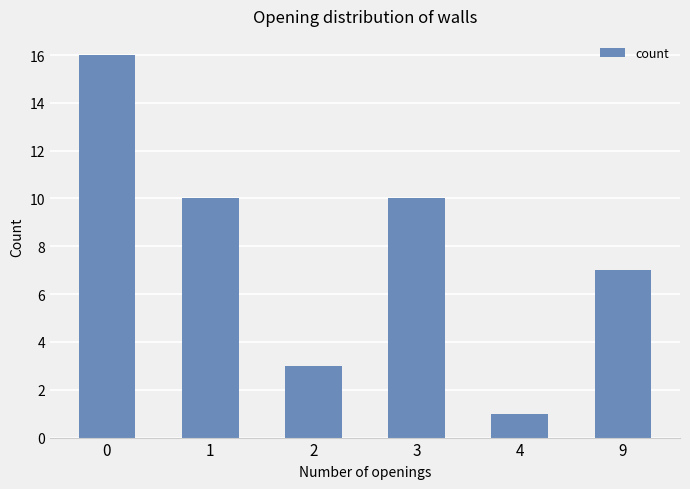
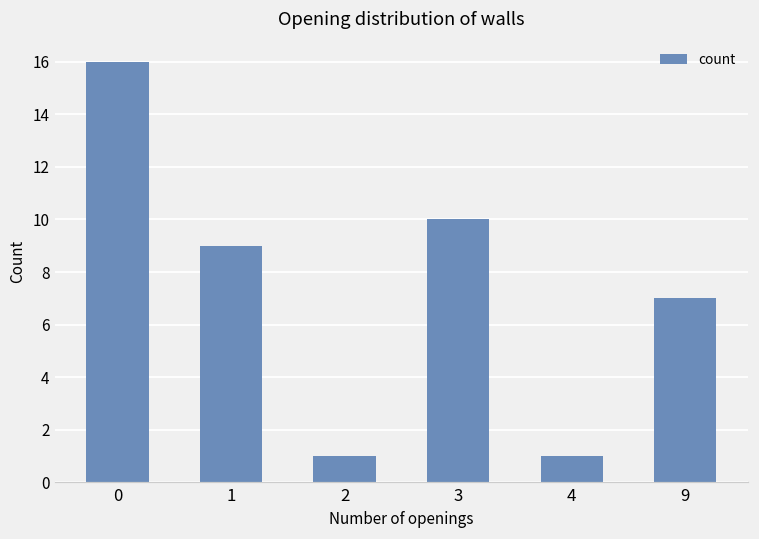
1: 10 -> 9
2: 3 -> 1
